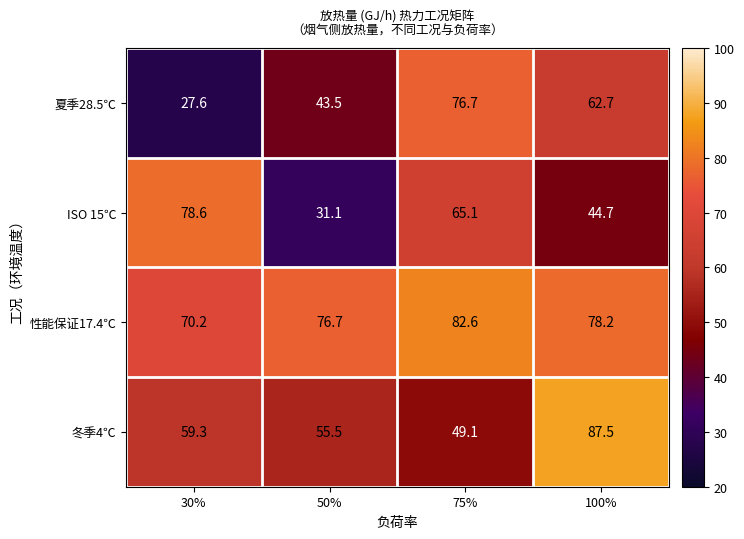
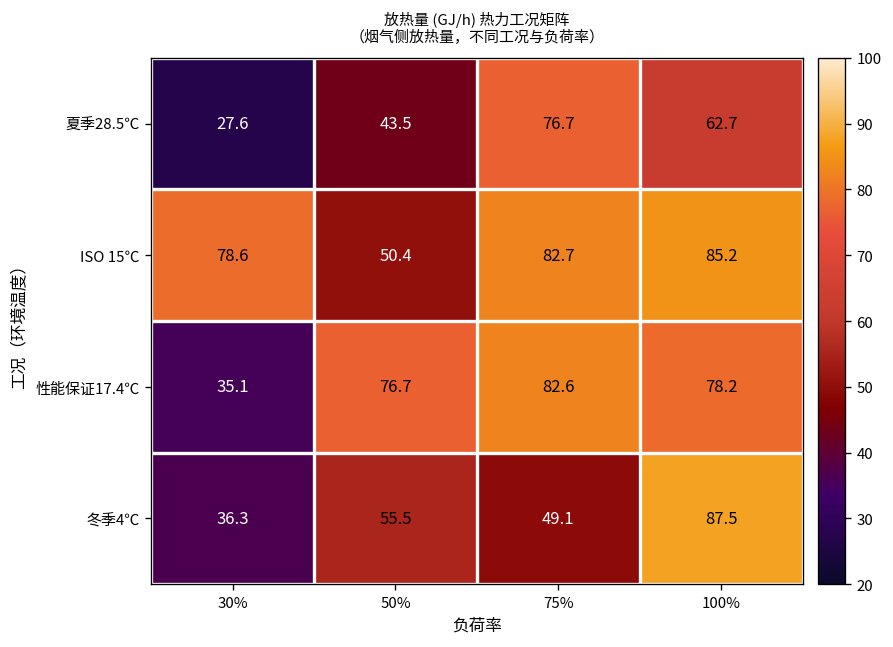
ISO 15℃, 50%: 31.1 -> 50.4
ISO 15℃, 75%: 65.1 -> 82.7
ISO 15℃, 100%: 44.7 -> 85.2
性能保证17.4℃, 30%: 70.2 -> 35.1
冬季4℃, 30%: 59.3 -> 36.3
